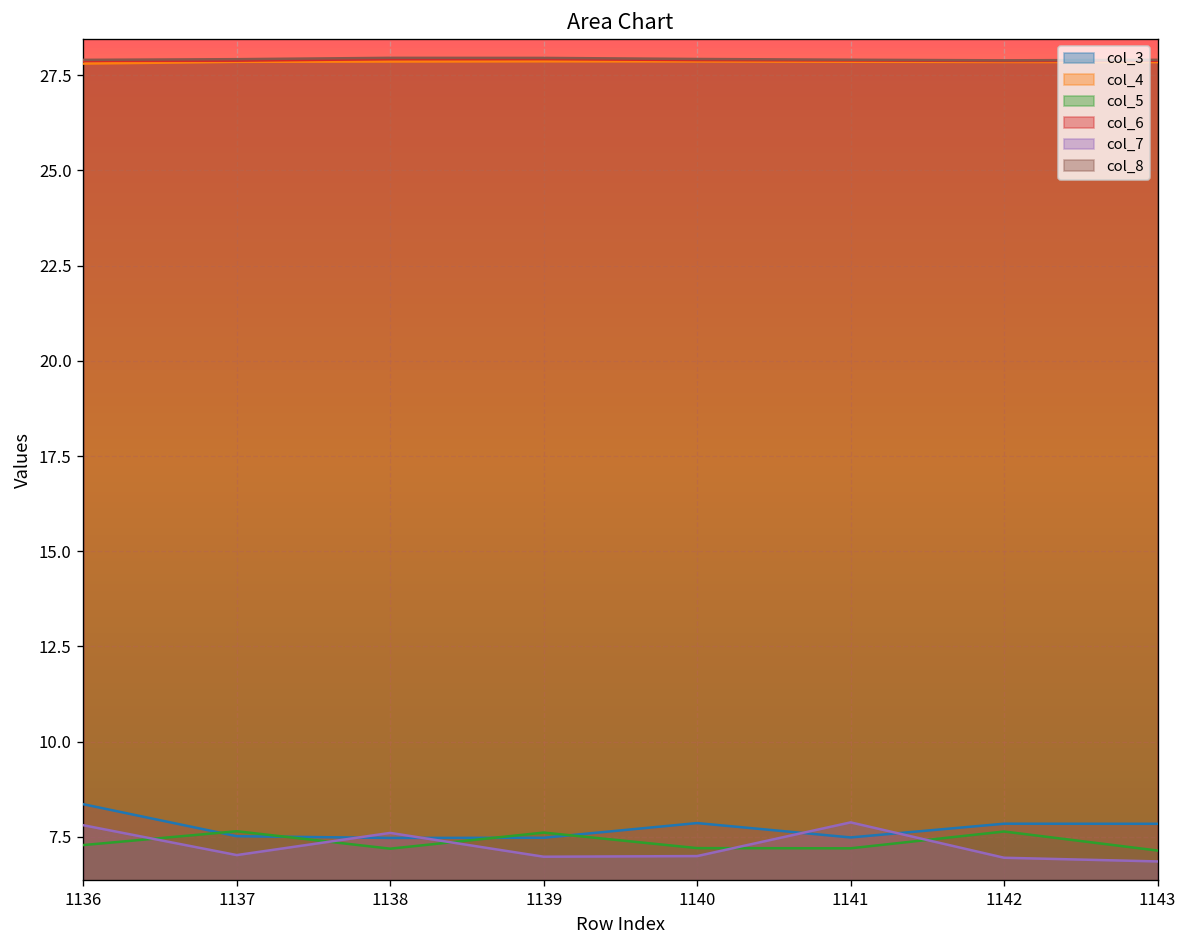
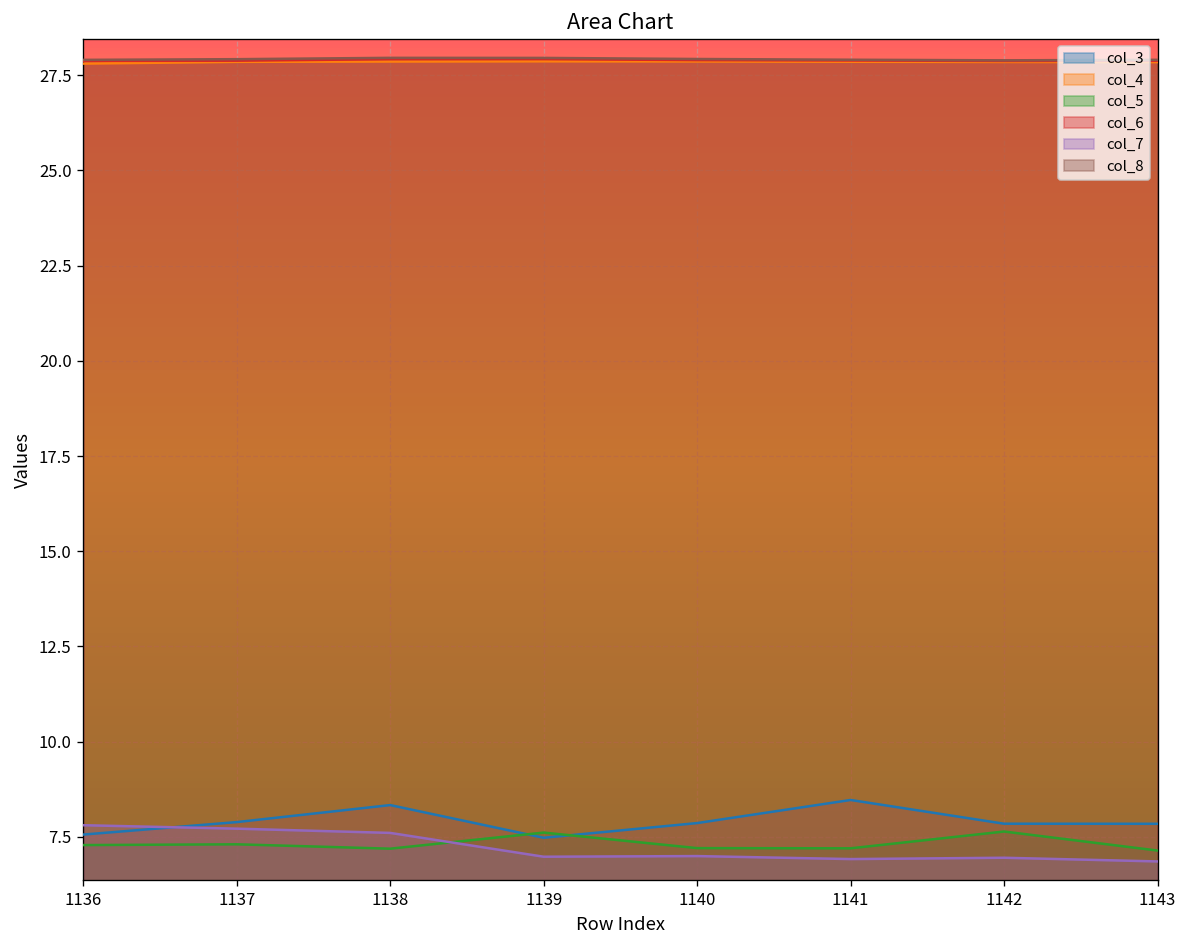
col_3, 1136: 8.4 -> 7.6
col_3, 1137: 7.5 -> 7.9
col_5, 1137: 7.6 -> 7.3
col_7, 1137: 7.0 -> 7.7
col_3, 1138: 7.5 -> 8.3
col_3, 1141: 7.5 -> 8.5
col_7, 1141: 7.9 -> 6.9
